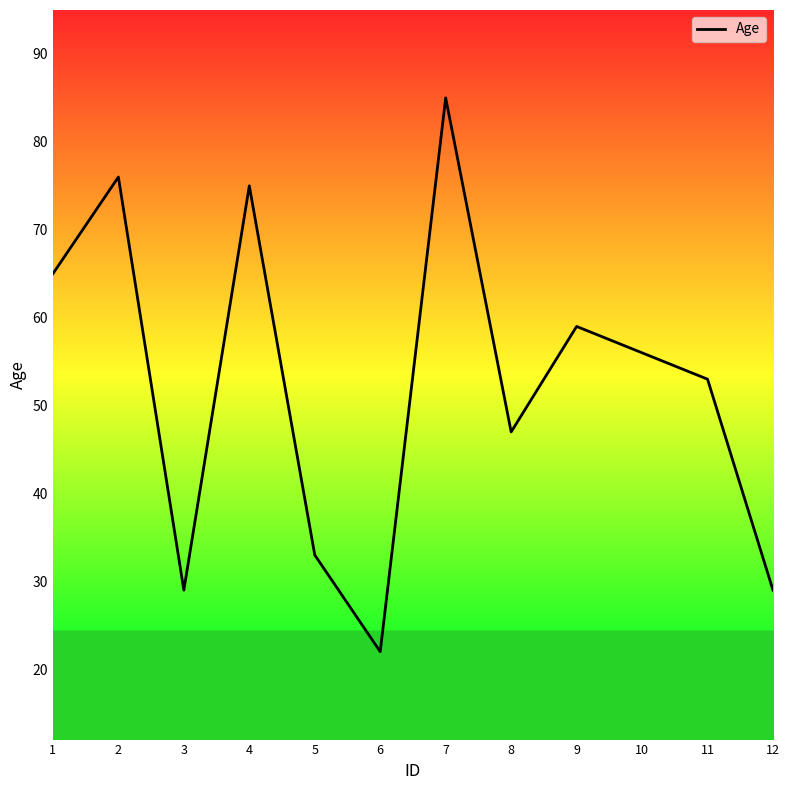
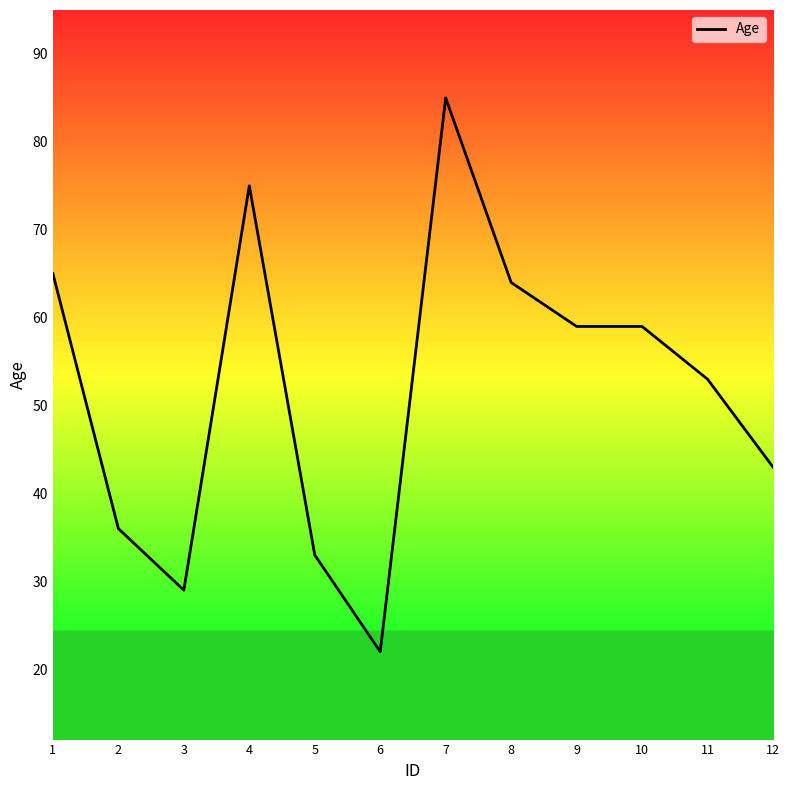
2: 76 -> 36
8: 47 -> 64
10: 56 -> 59
12: 29 -> 43
